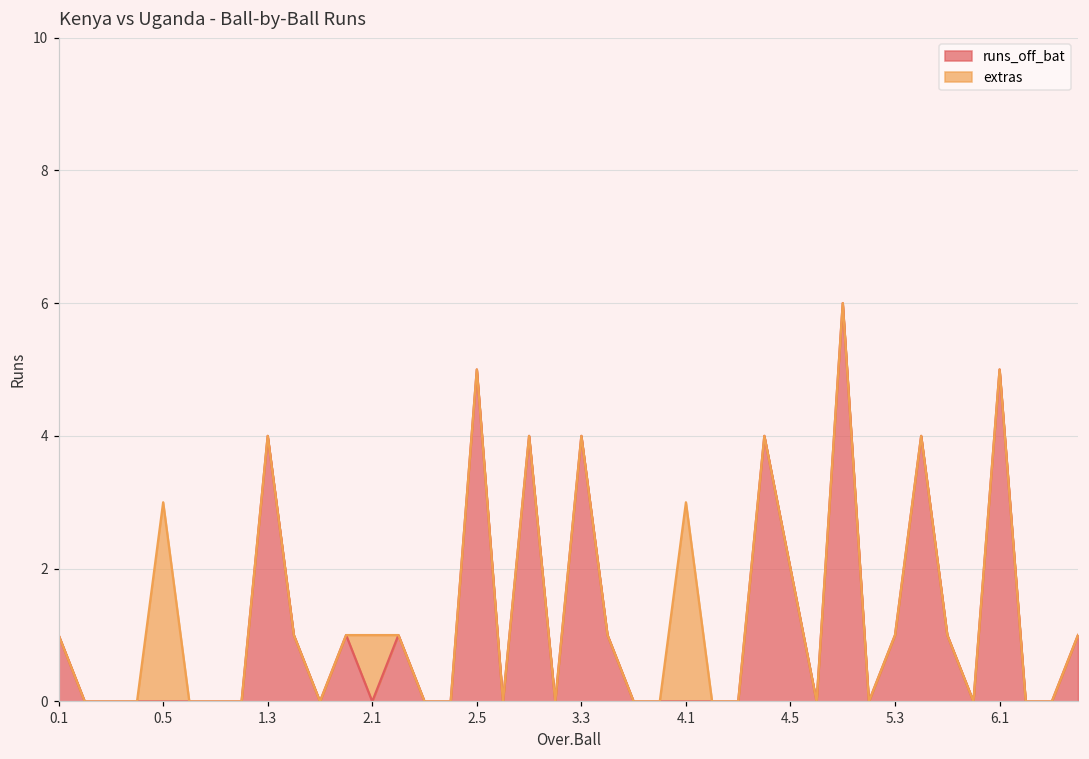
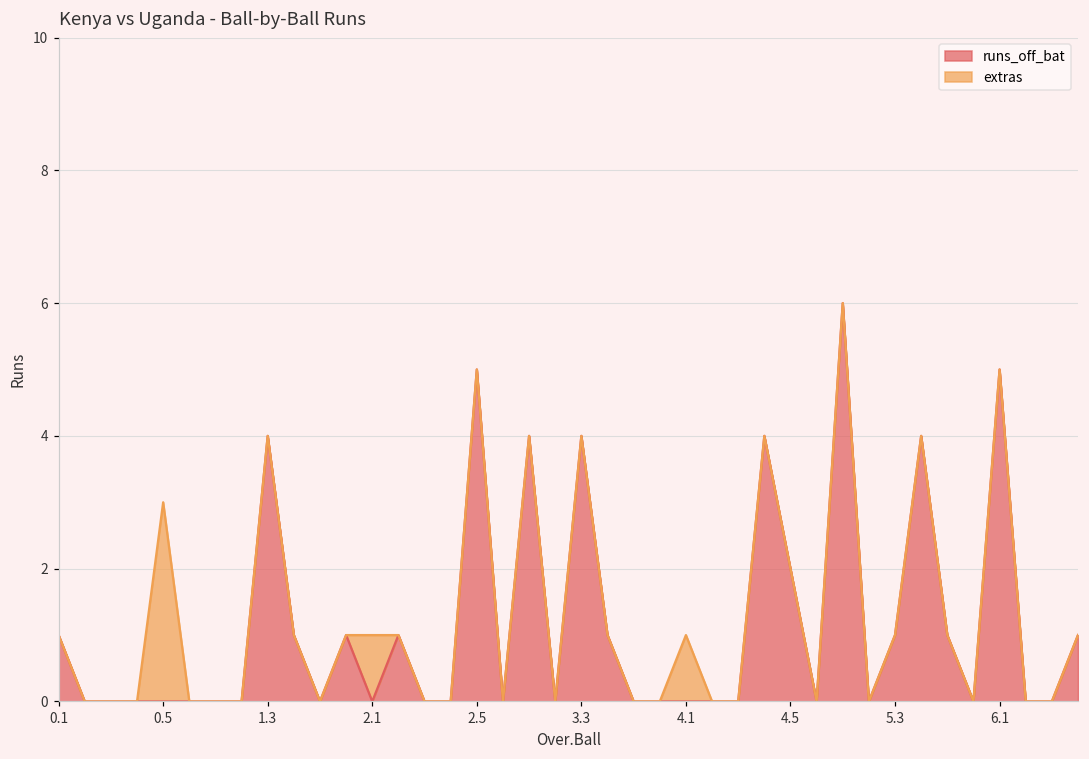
extras, 4.1: 3 -> 1
